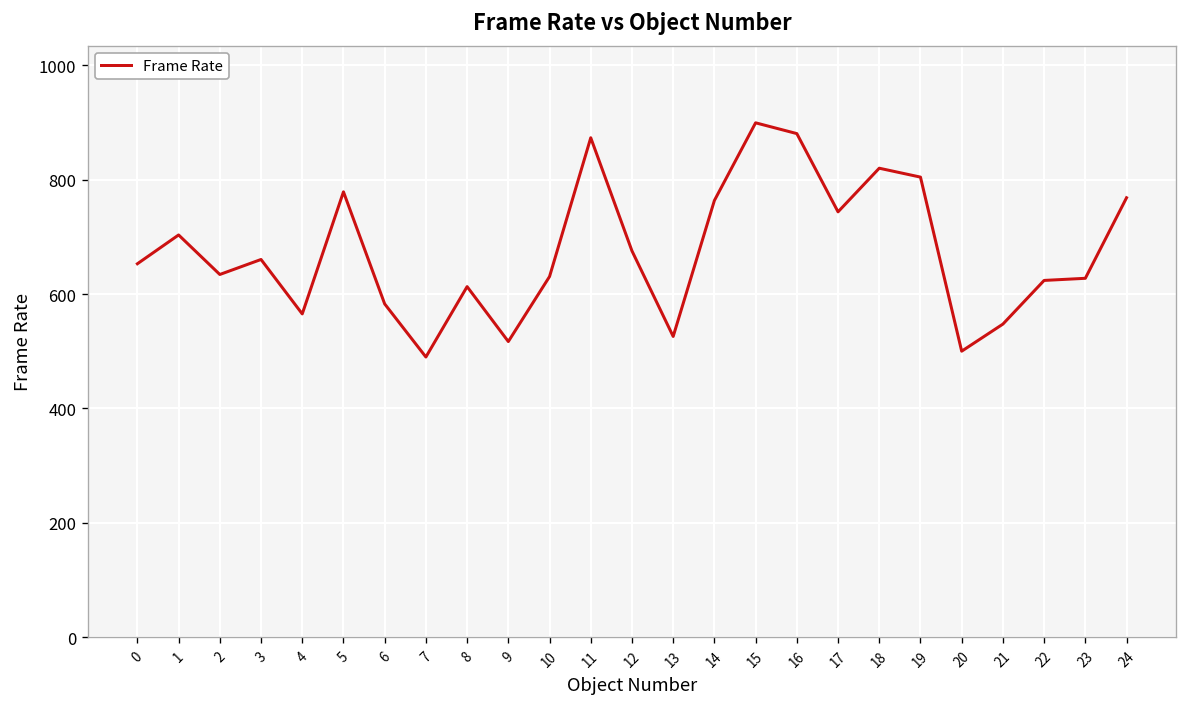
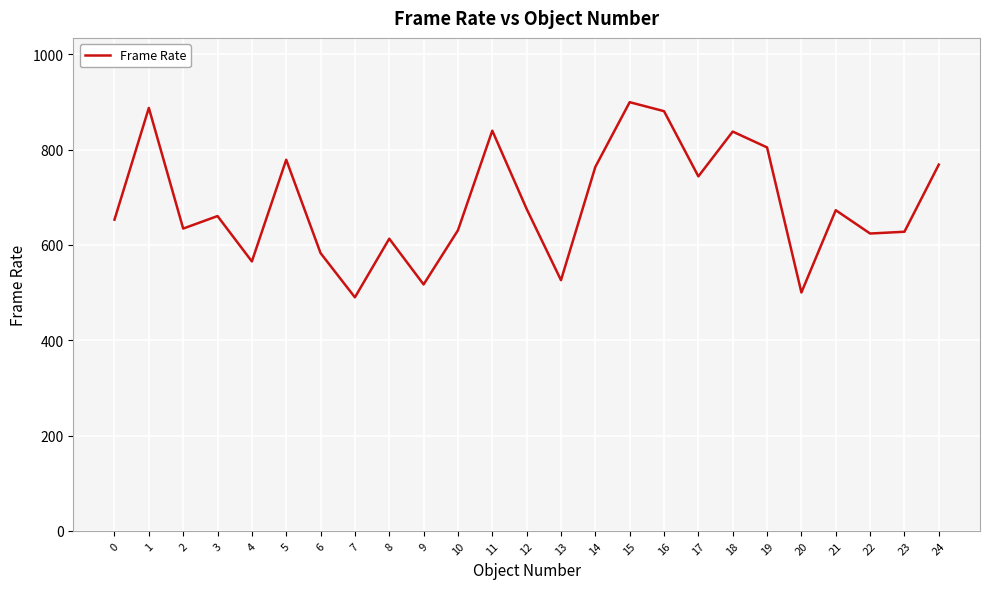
1: 700 -> 890
11: 870 -> 840
18: 820 -> 840
21: 550 -> 670
